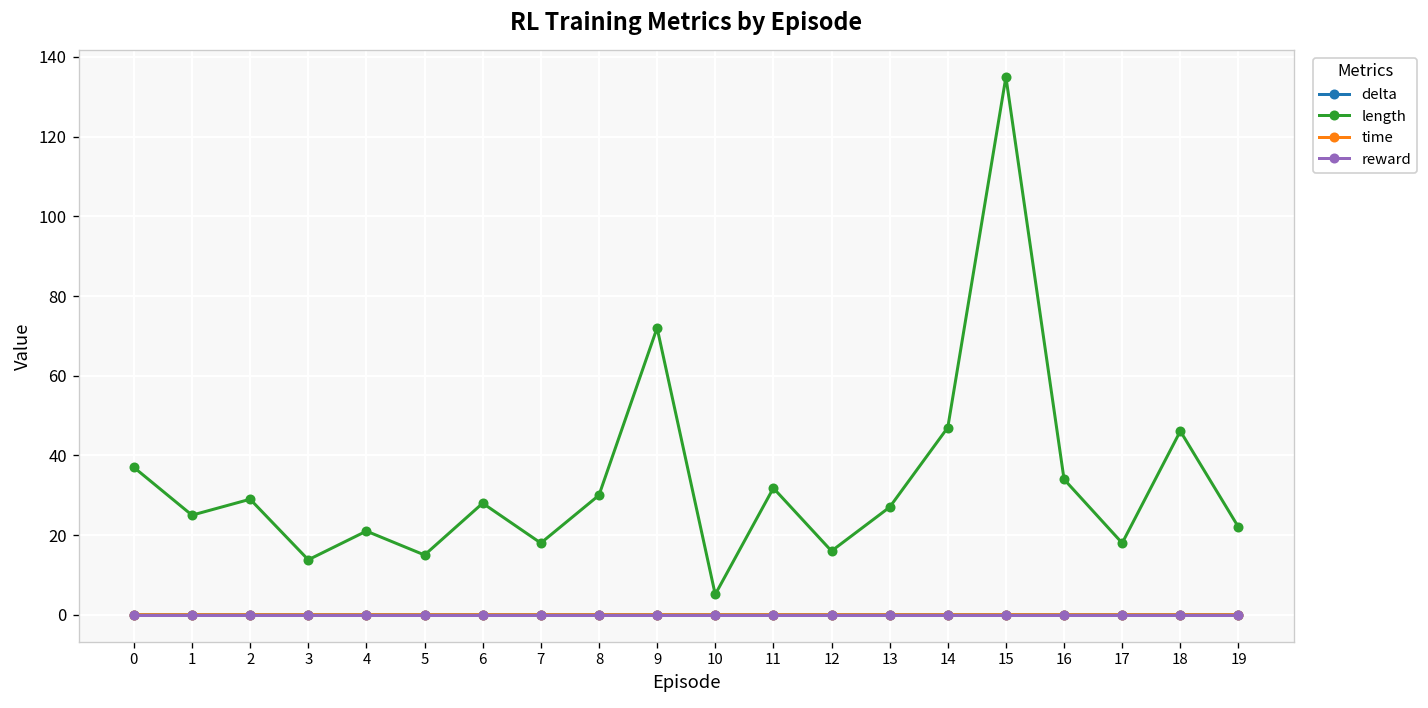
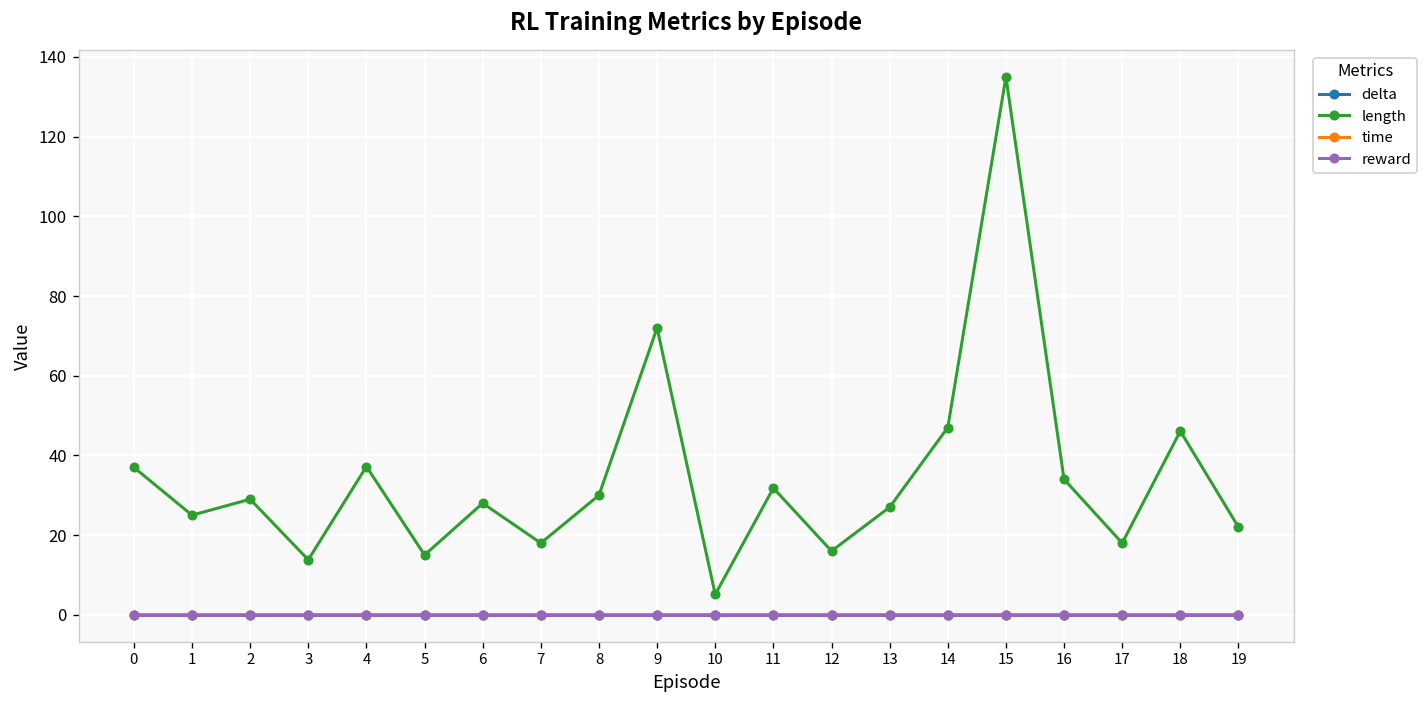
length, 4: 21 -> 37
